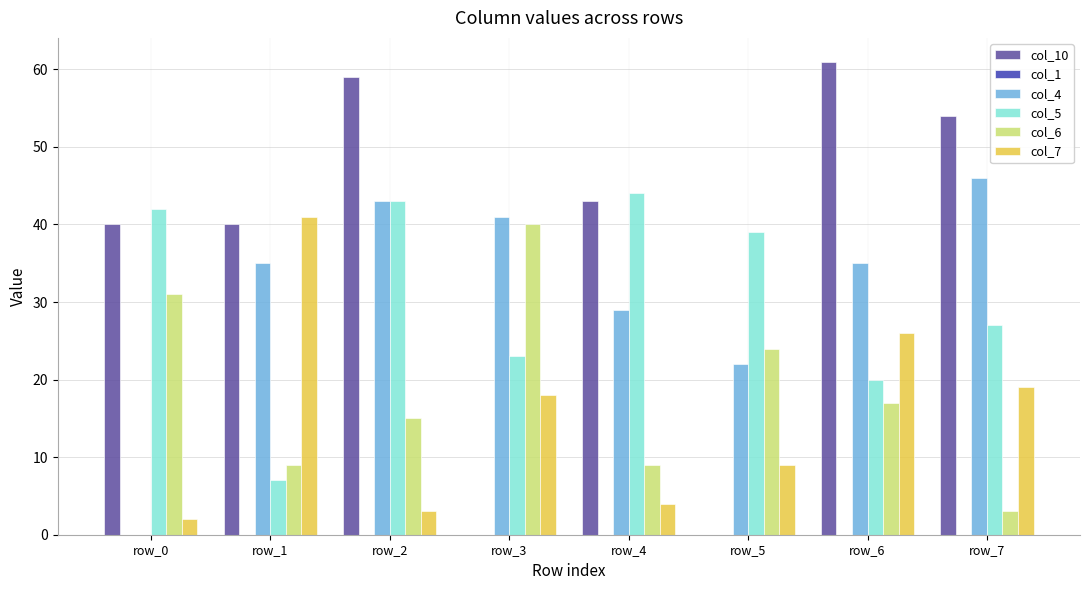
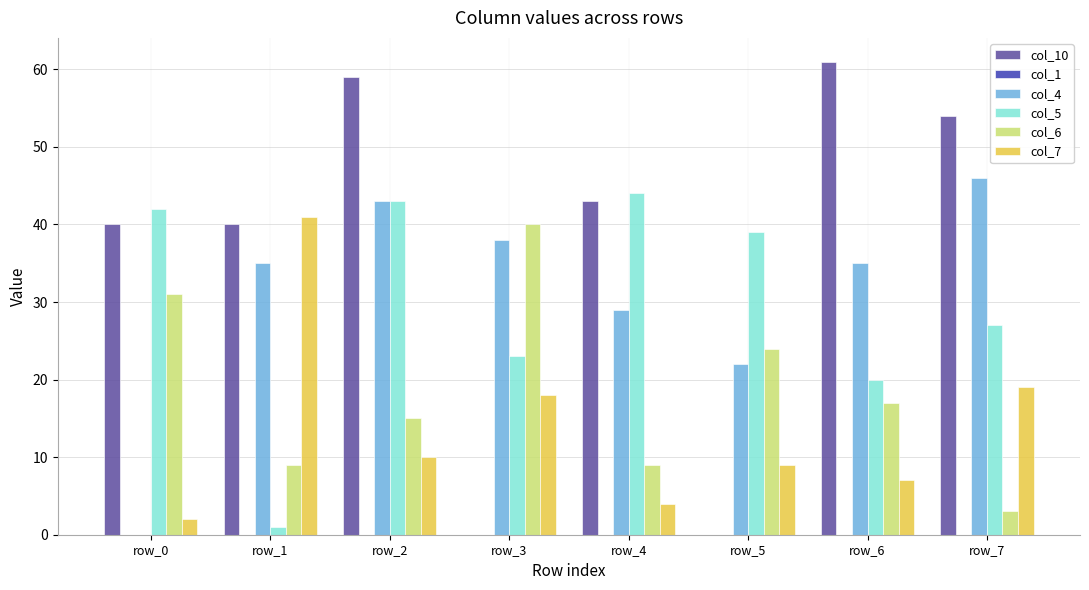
col_5, row_1: 7 -> 1
col_7, row_2: 3 -> 10
col_4, row_3: 41 -> 38
col_7, row_6: 26 -> 7
